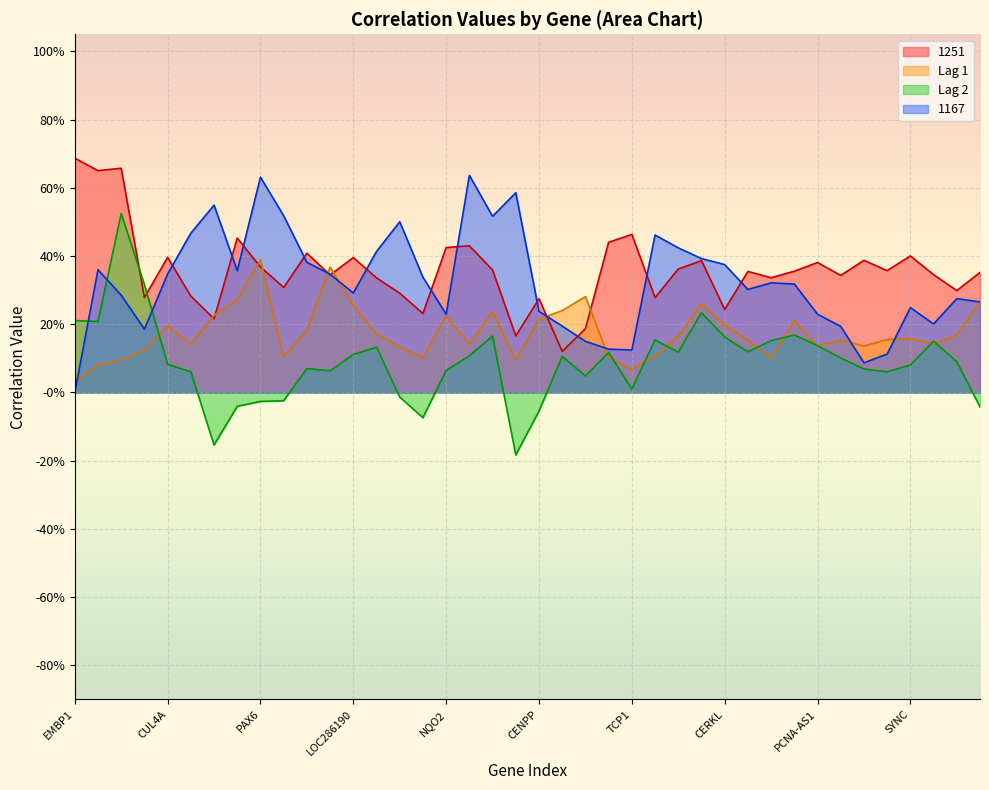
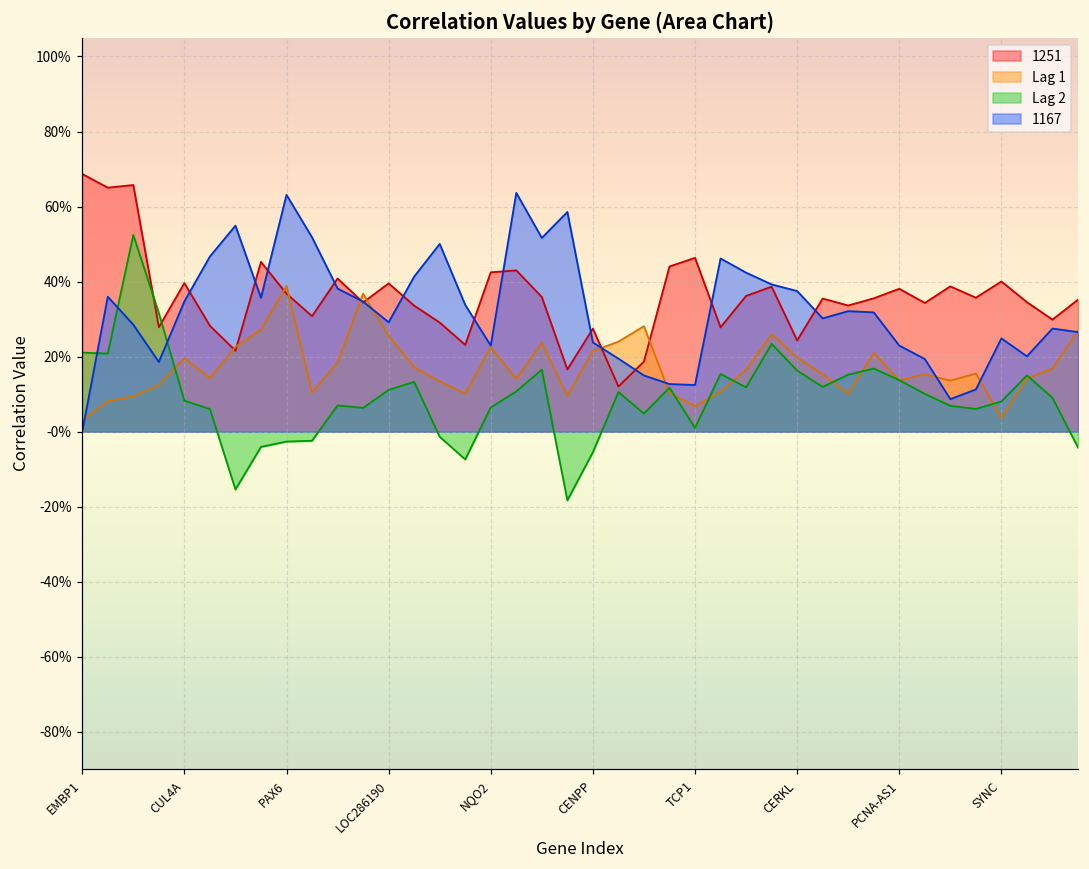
Lag 1, SYNC: 16% -> 4%
